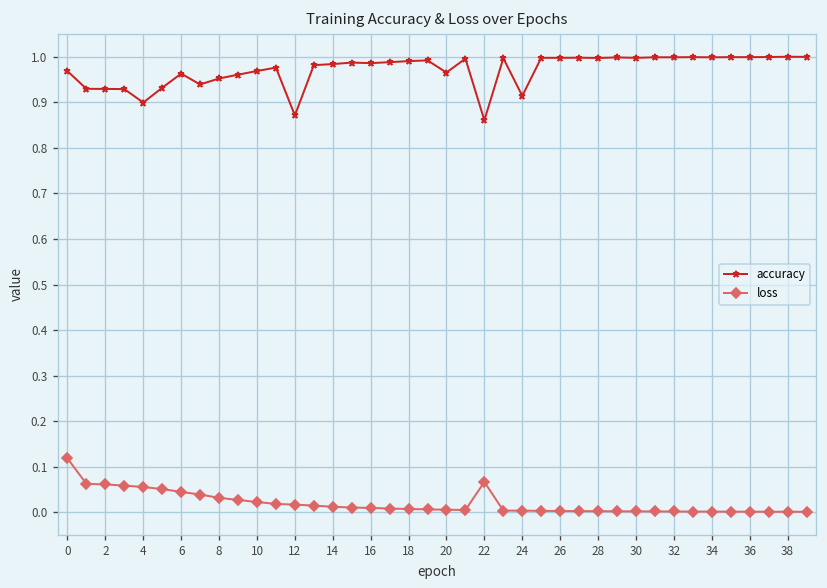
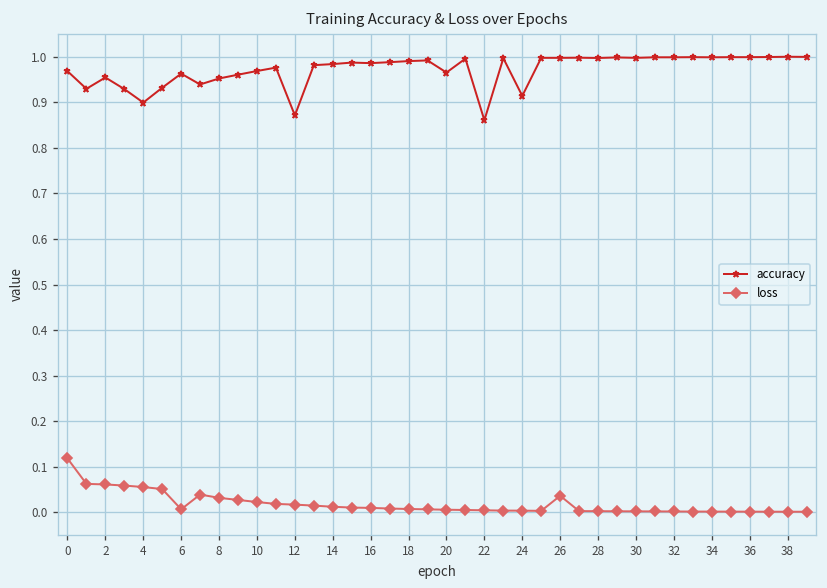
accuracy, 2: 0.93 -> 0.95
loss, 6: 0.05 -> 0.01
loss, 22: 0.07 -> 0.00
loss, 26: 0.00 -> 0.04
